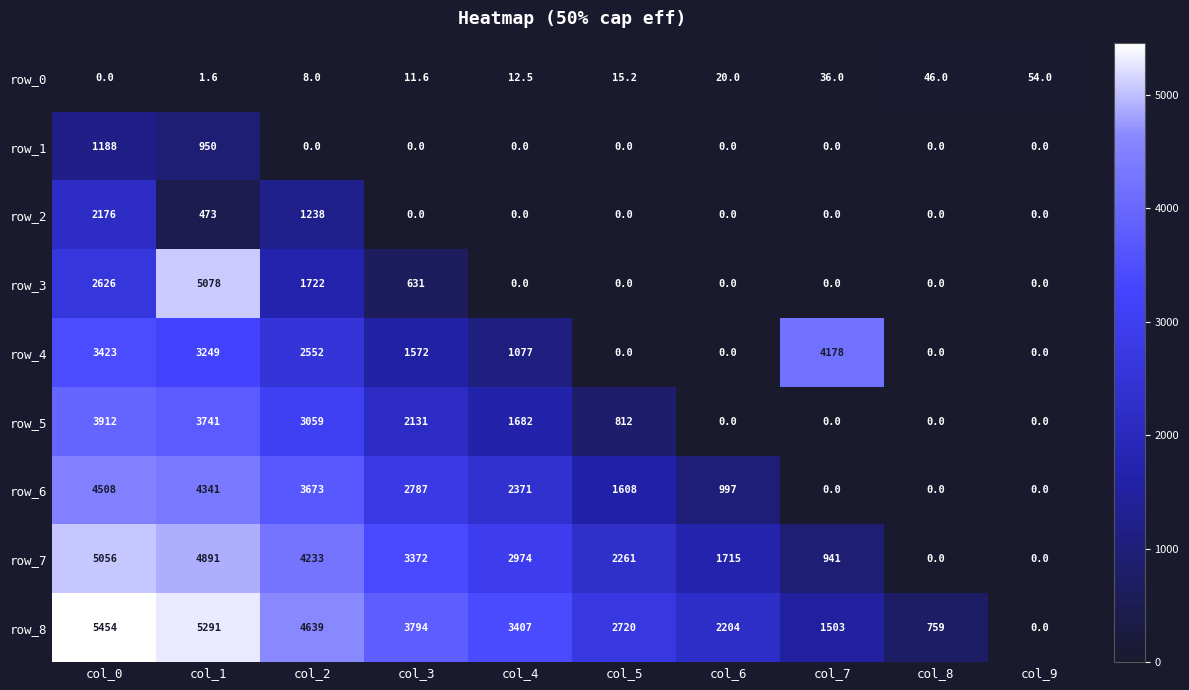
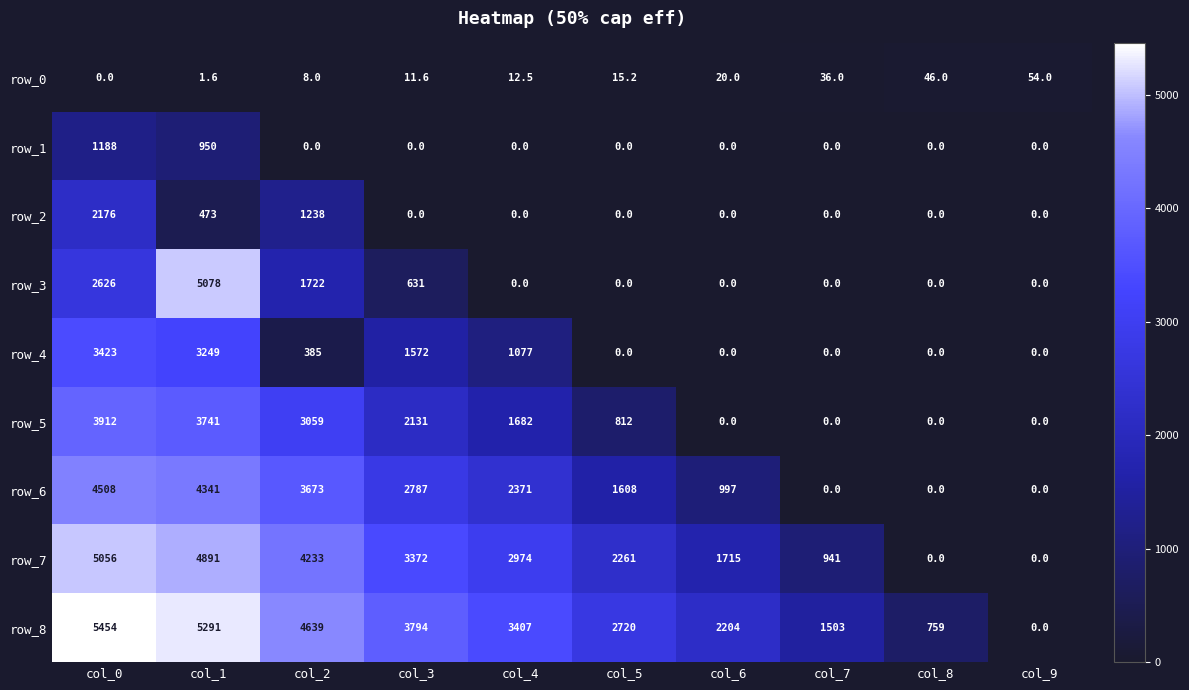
row_4, col_2: 2552 -> 385
row_4, col_7: 4178 -> 0.0
